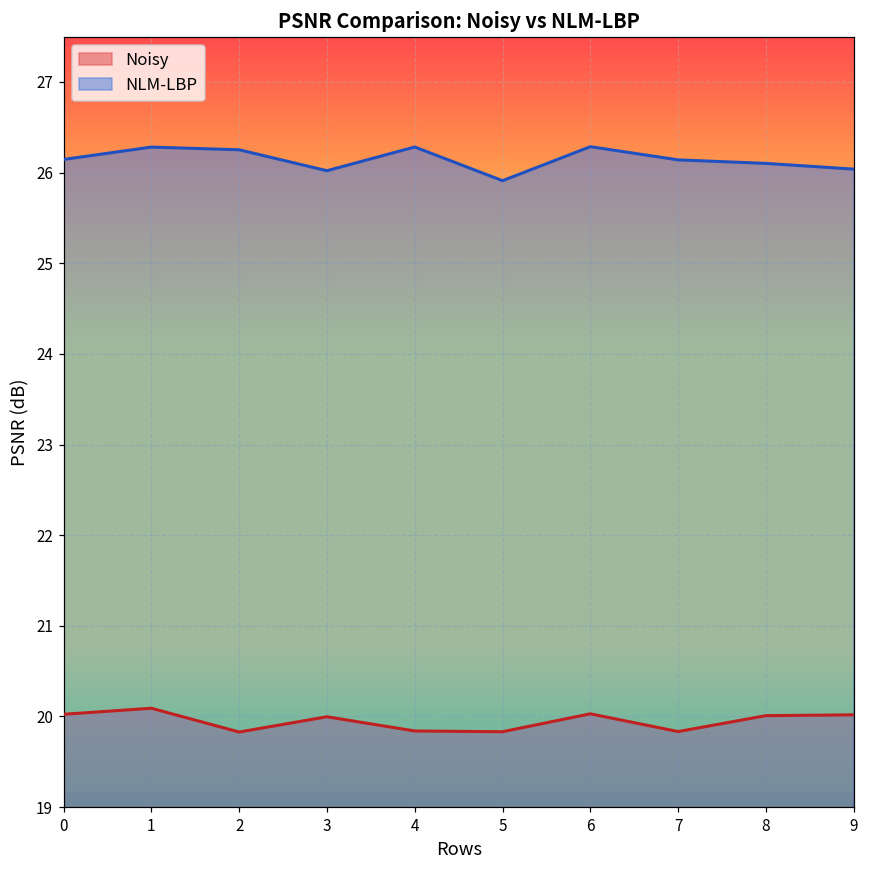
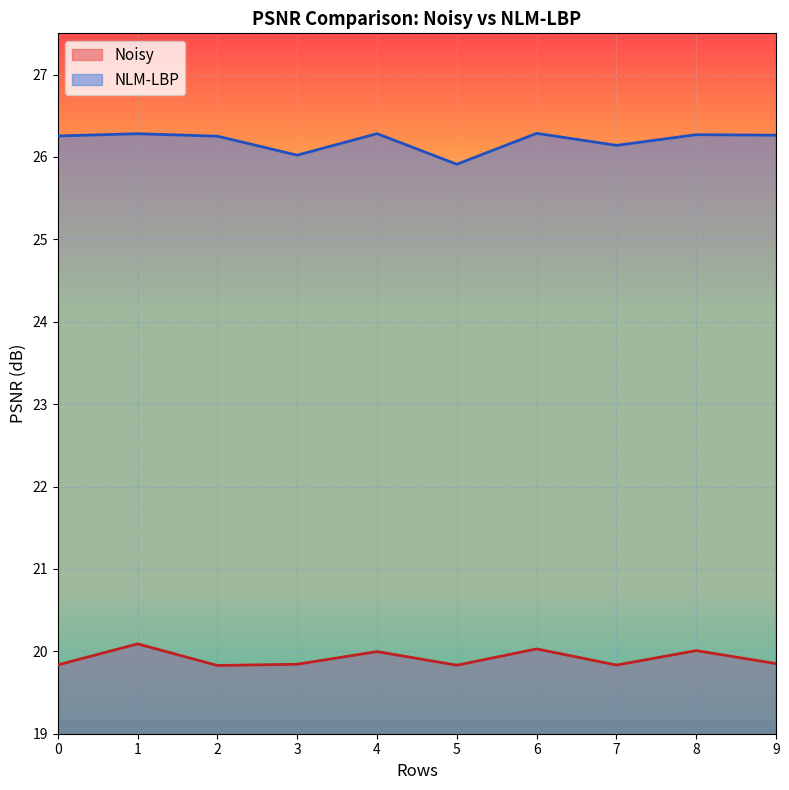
Noisy, 0: 20.0 -> 19.8
NLM-LBP, 0: 26.1 -> 26.3
Noisy, 3: 20.0 -> 19.8
Noisy, 4: 19.8 -> 20.0
NLM-LBP, 8: 26.1 -> 26.3
Noisy, 9: 20.0 -> 19.9
NLM-LBP, 9: 26.0 -> 26.3
